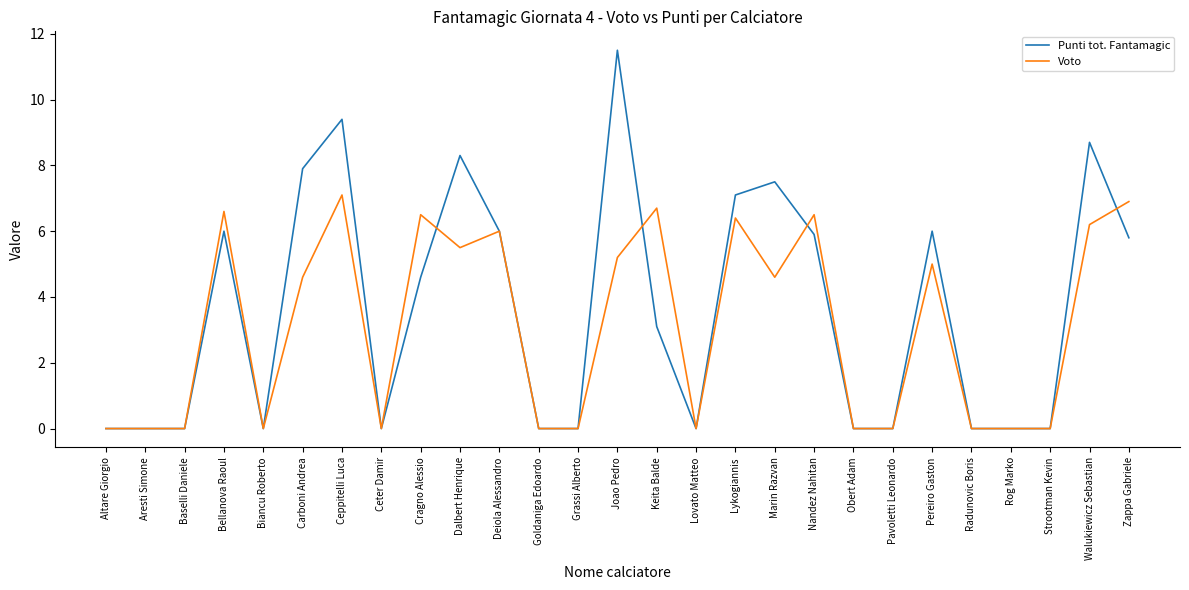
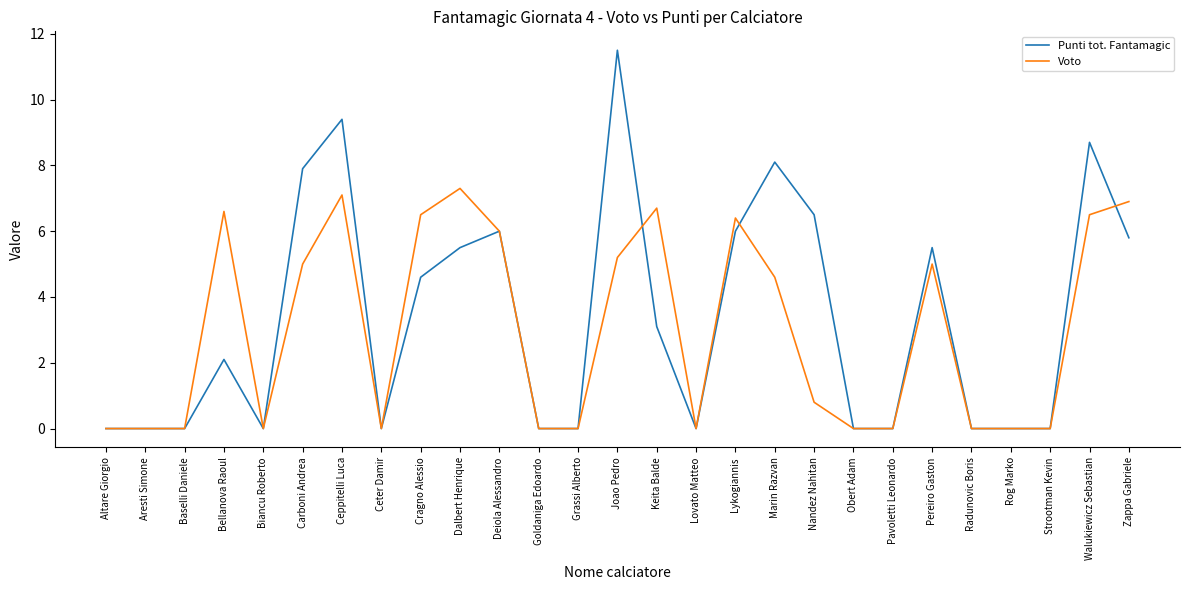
Punti tot. Fantamagic, Bellanova Raoul: 6.0 -> 2.1
Voto, Carboni Andrea: 4.6 -> 5.0
Punti tot. Fantamagic, Dalbert Henrique: 8.3 -> 5.5
Voto, Dalbert Henrique: 5.5 -> 7.3
Punti tot. Fantamagic, Lykogiannis: 7.1 -> 6.0
Punti tot. Fantamagic, Marin Razvan: 7.5 -> 8.1
Punti tot. Fantamagic, Nandez Nahitan: 5.9 -> 6.5
Voto, Nandez Nahitan: 6.5 -> 0.8
Punti tot. Fantamagic, Pereiro Gaston: 6.0 -> 5.5
Voto, Walukiewicz Sebastian: 6.2 -> 6.5
